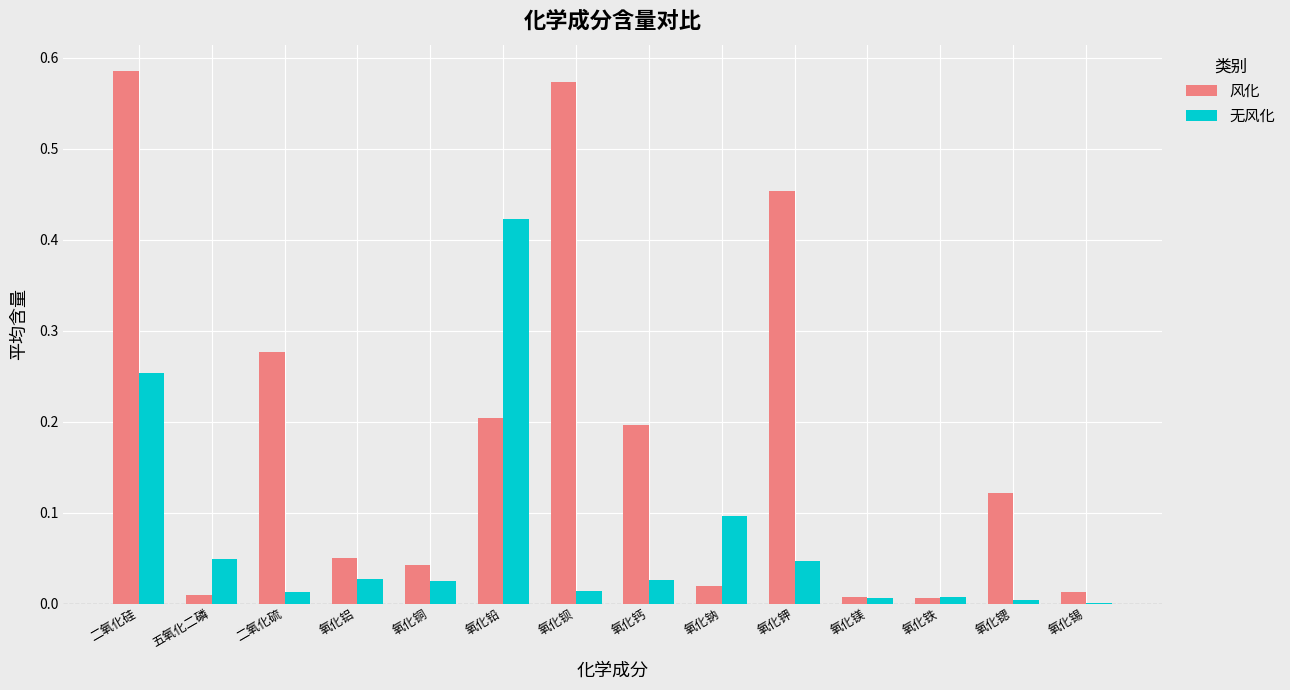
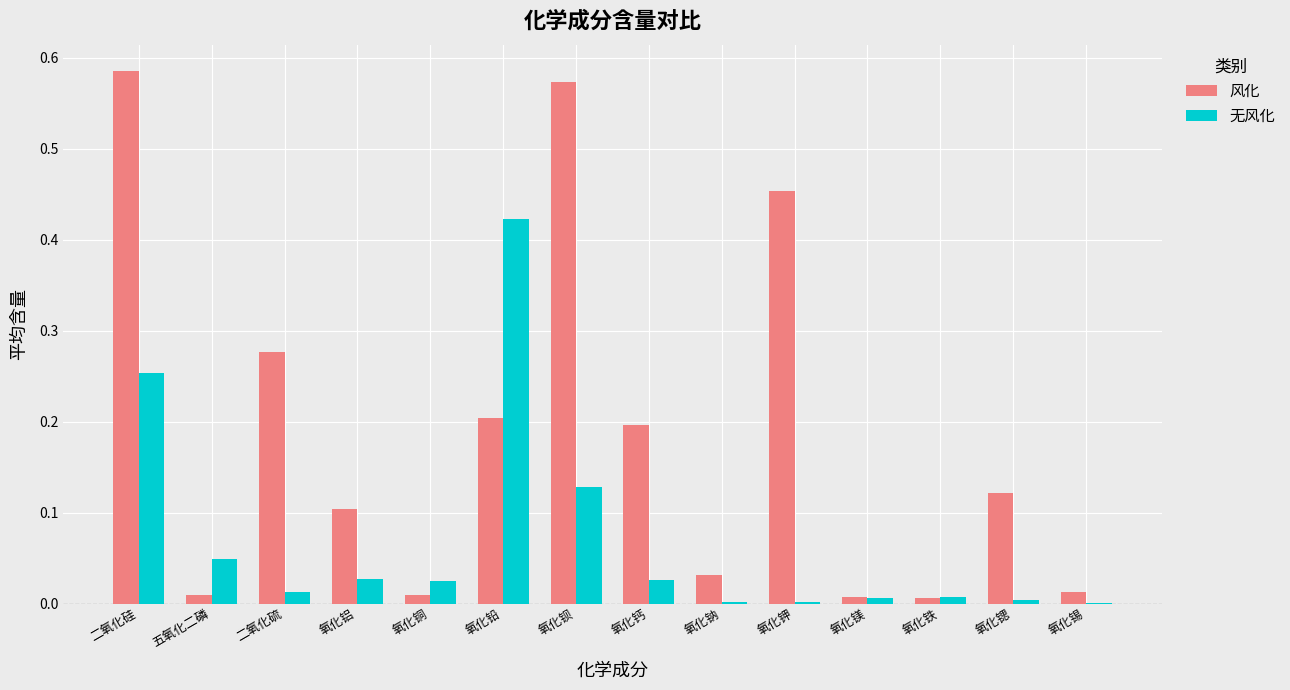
风化, 氧化铝: 0.05 -> 0.10
风化, 氧化铜: 0.04 -> 0.01
无风化, 氧化钡: 0.01 -> 0.13
风化, 氧化钠: 0.02 -> 0.03
无风化, 氧化钠: 0.10 -> 0.00
无风化, 氧化钾: 0.05 -> 0.00
